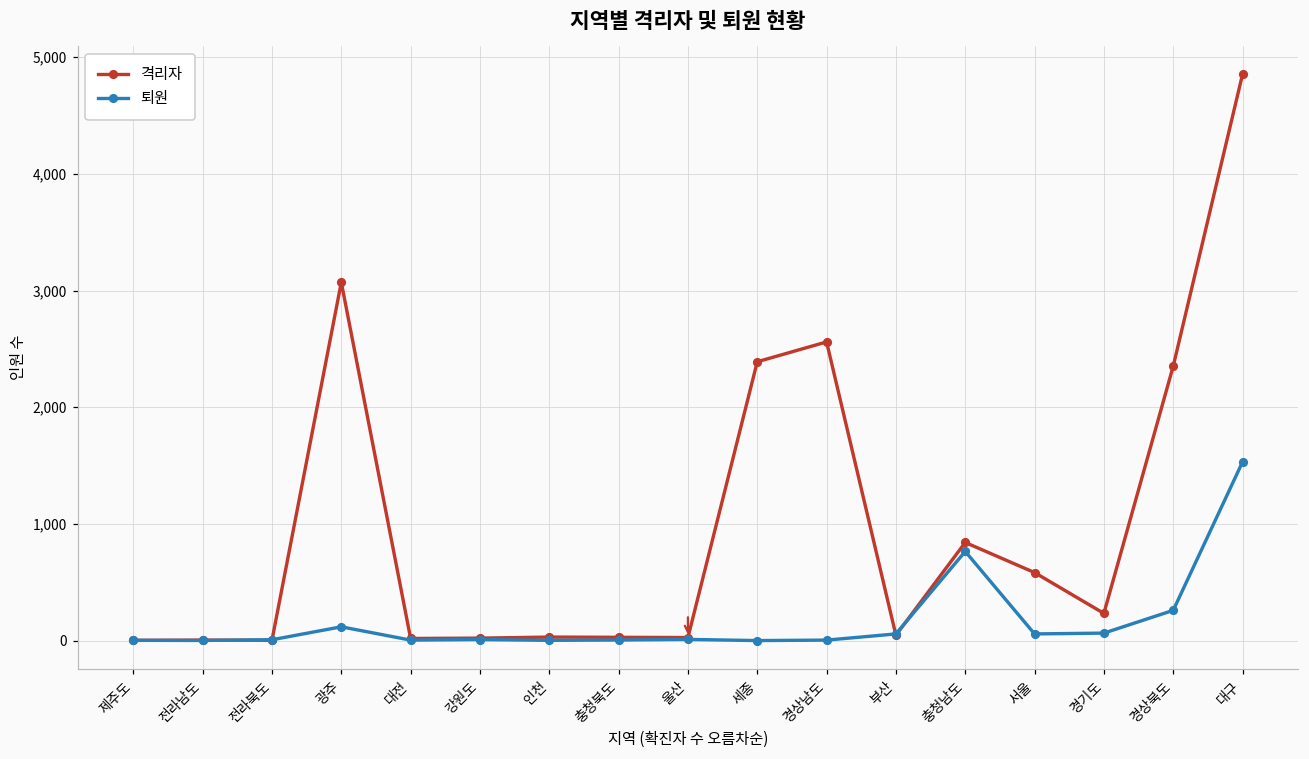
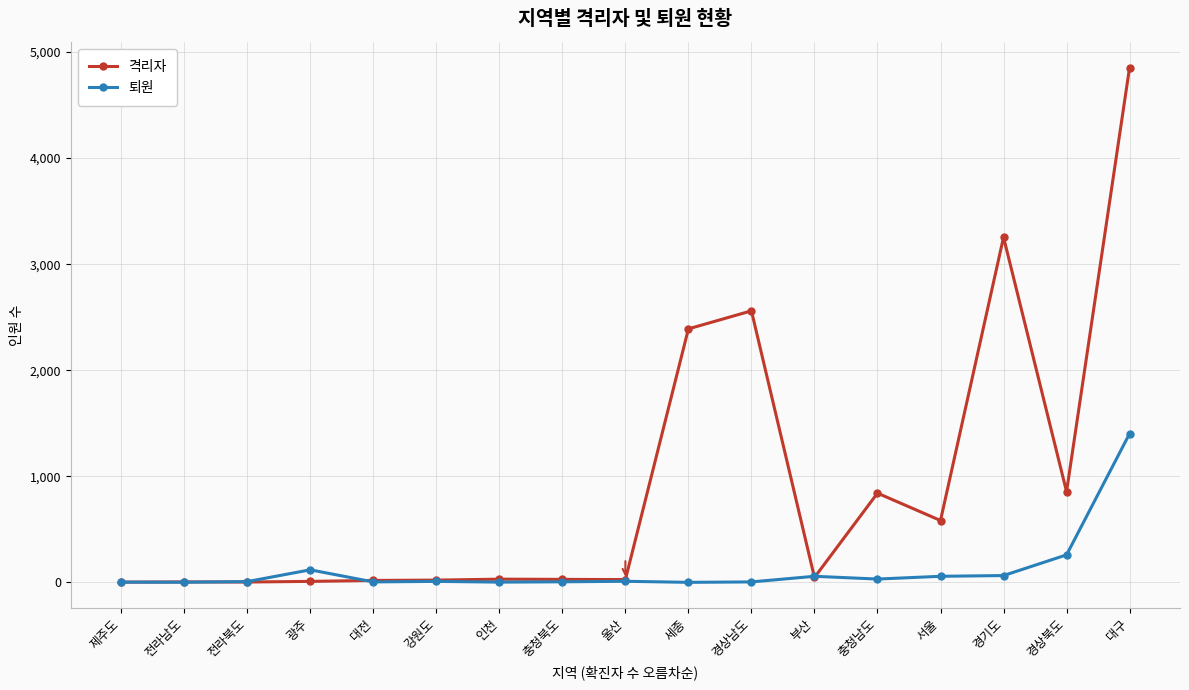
격리자, 광주: 3,070 -> 10
퇴원, 충청남도: 760 -> 30
격리자, 경기도: 230 -> 3,250
격리자, 경상북도: 2,350 -> 860
퇴원, 대구: 1,530 -> 1,400
